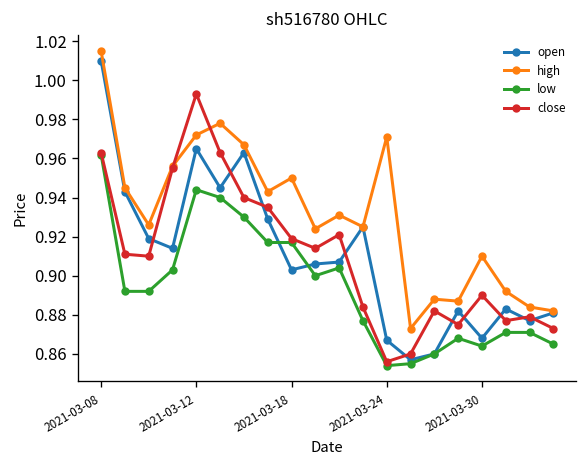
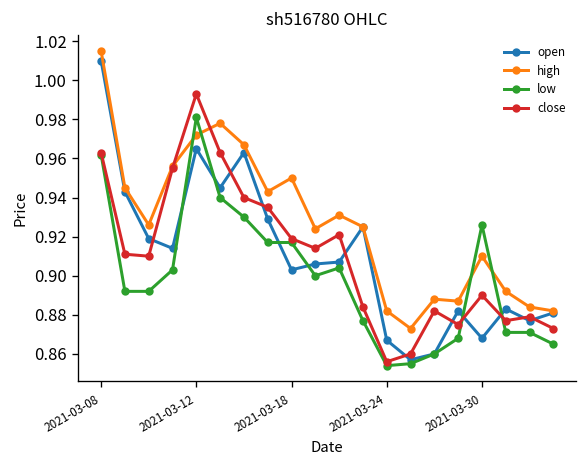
low, 2021-03-12: 0.944 -> 0.981
high, 2021-03-24: 0.971 -> 0.882
low, 2021-03-30: 0.864 -> 0.926
